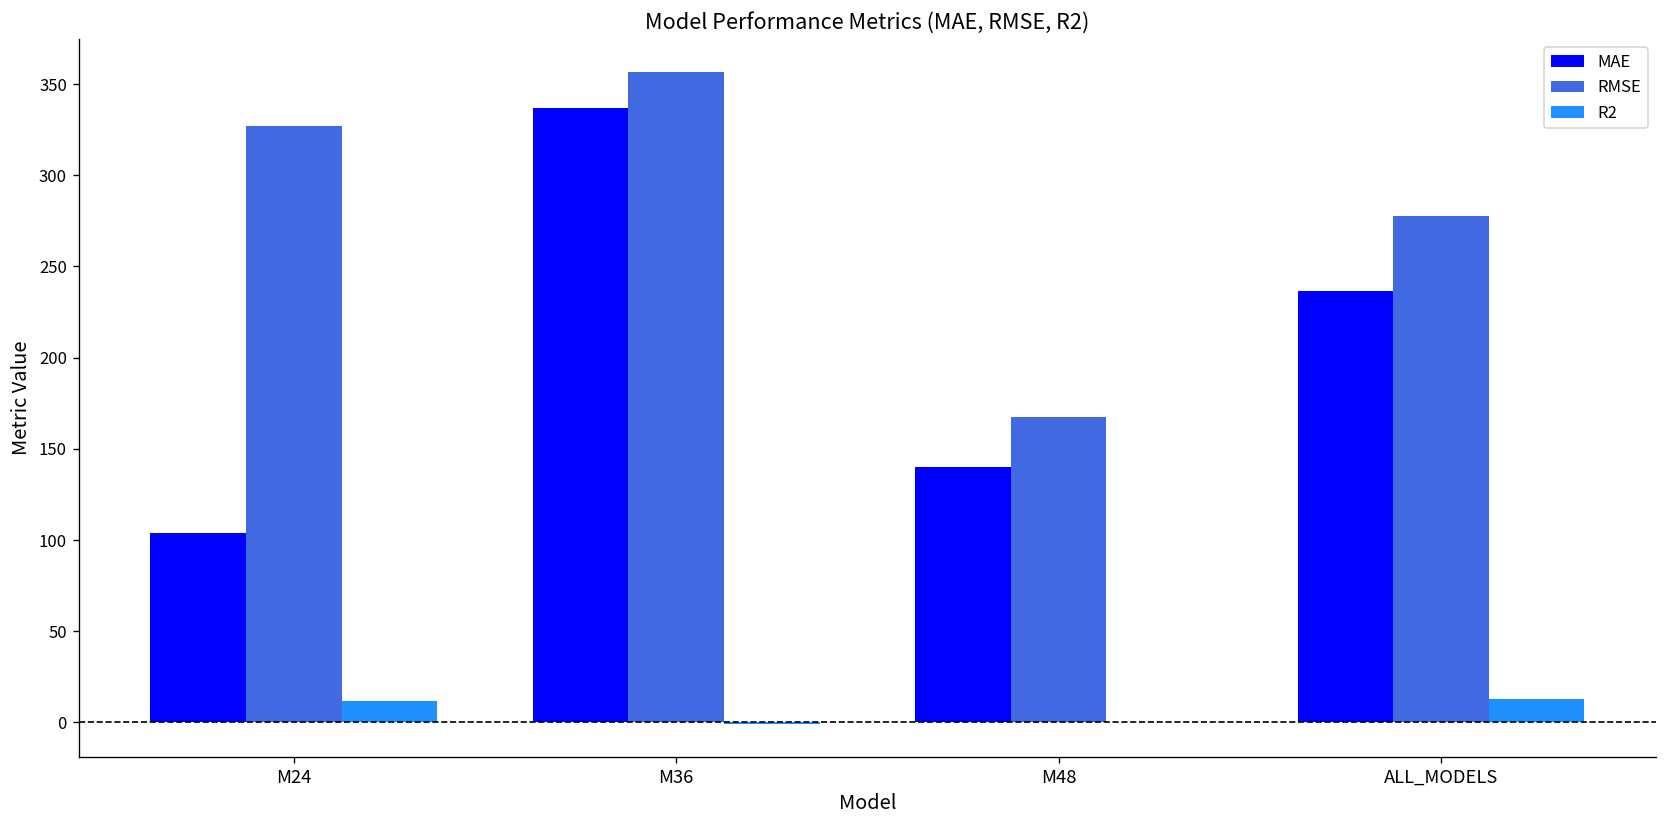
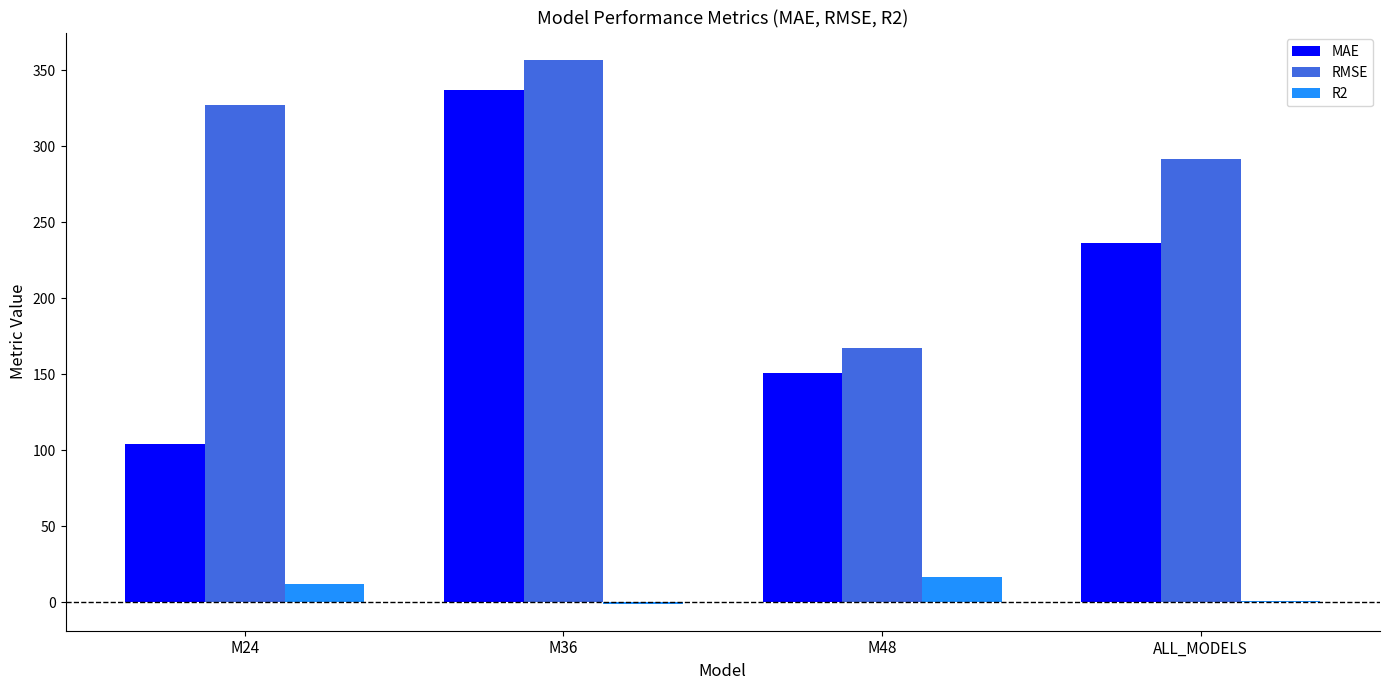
MAE, M48: 140 -> 151
R2, M48: 0 -> 16
RMSE, ALL_MODELS: 278 -> 292
R2, ALL_MODELS: 13 -> 1
